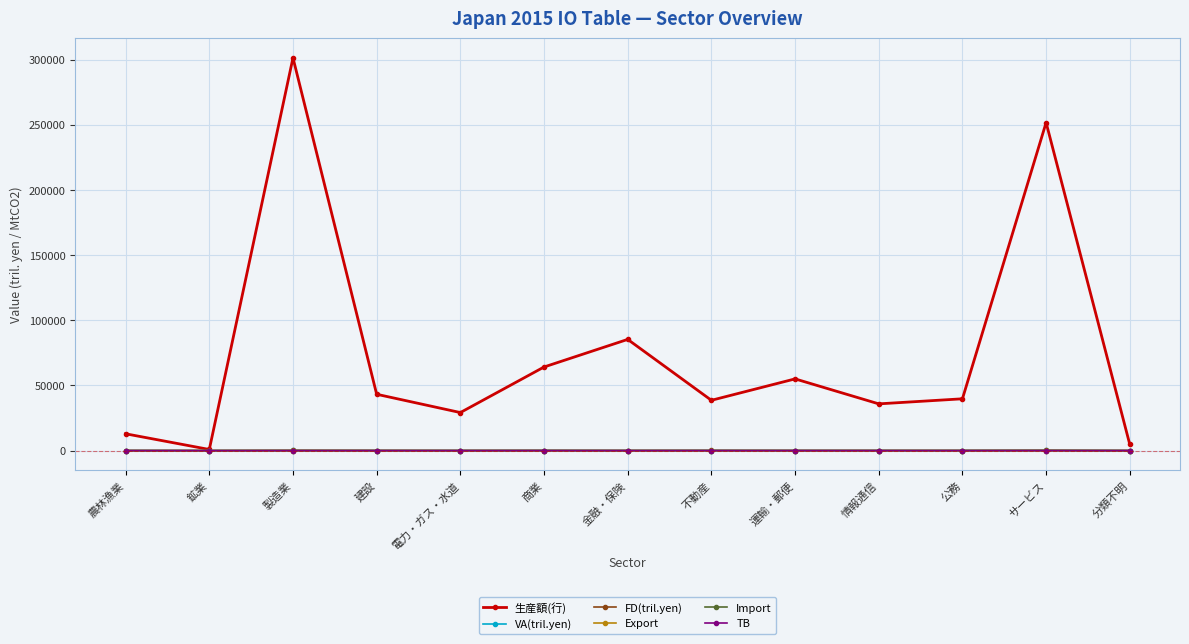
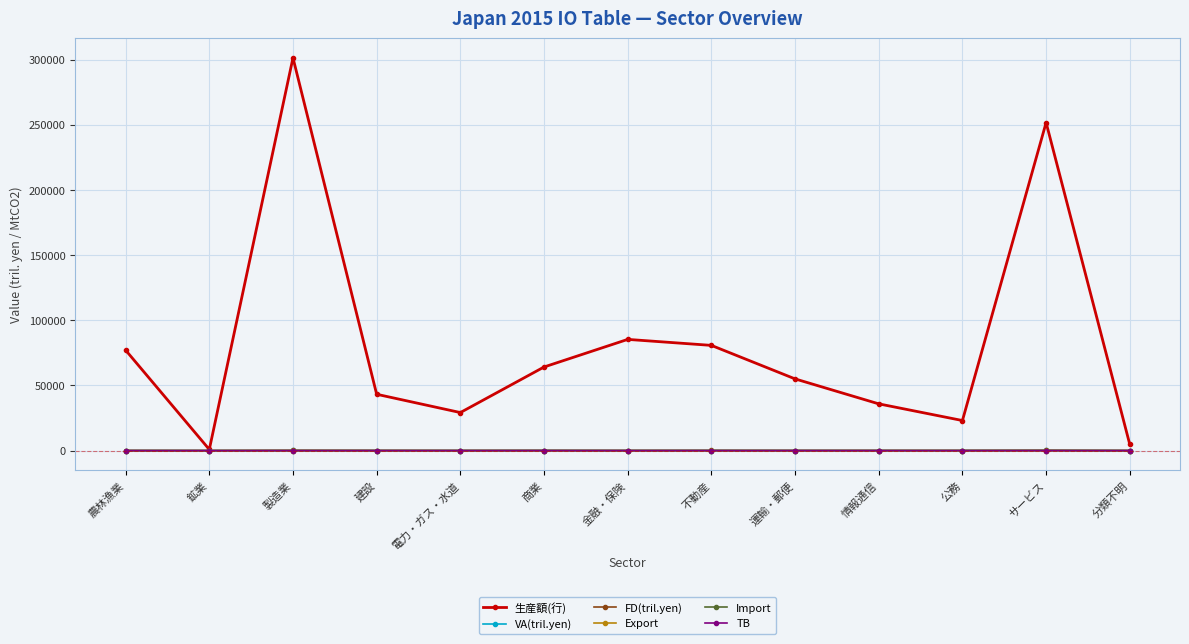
生産額(行), 農林漁業: 13000 -> 77000
生産額(行), 不動産: 39000 -> 81000
生産額(行), 公務: 40000 -> 23000
